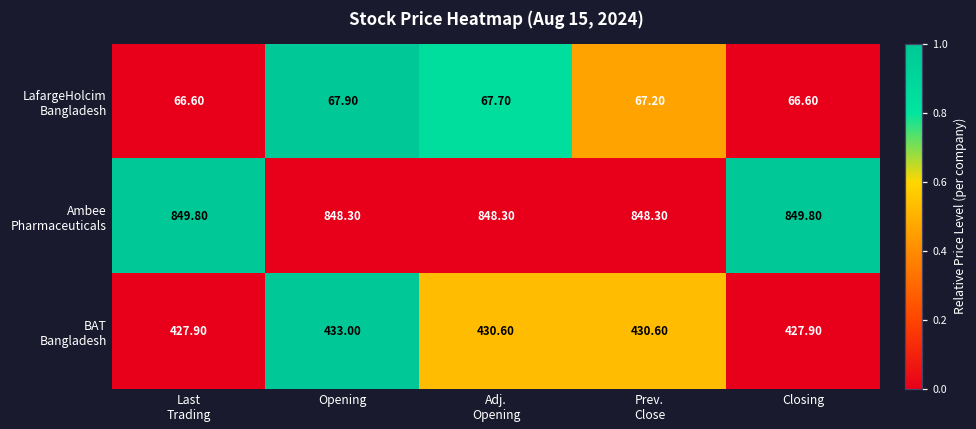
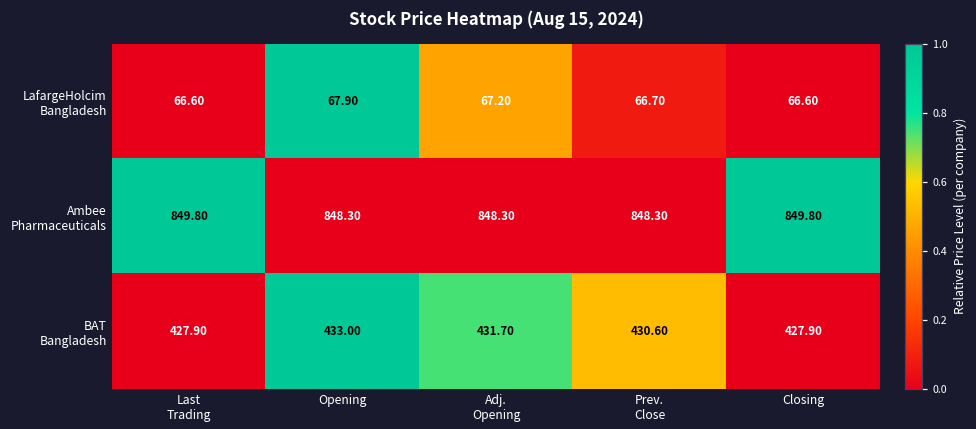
LafargeHolcim Bangladesh, Adj. Opening: 67.70 -> 67.20
LafargeHolcim Bangladesh, Prev. Close: 67.20 -> 66.70
BAT Bangladesh, Adj. Opening: 430.60 -> 431.70
